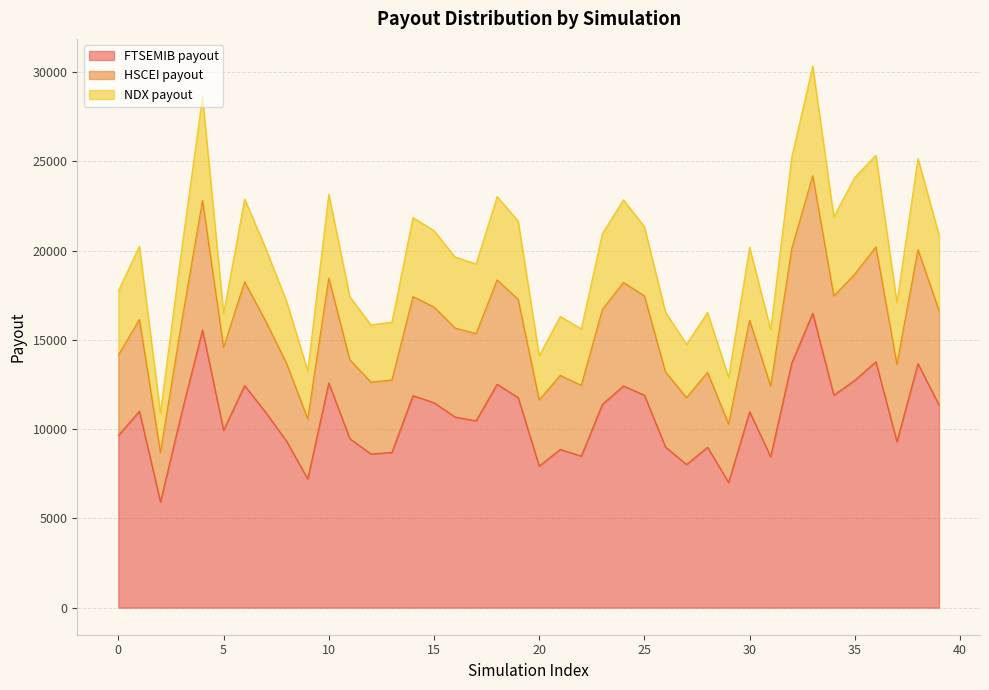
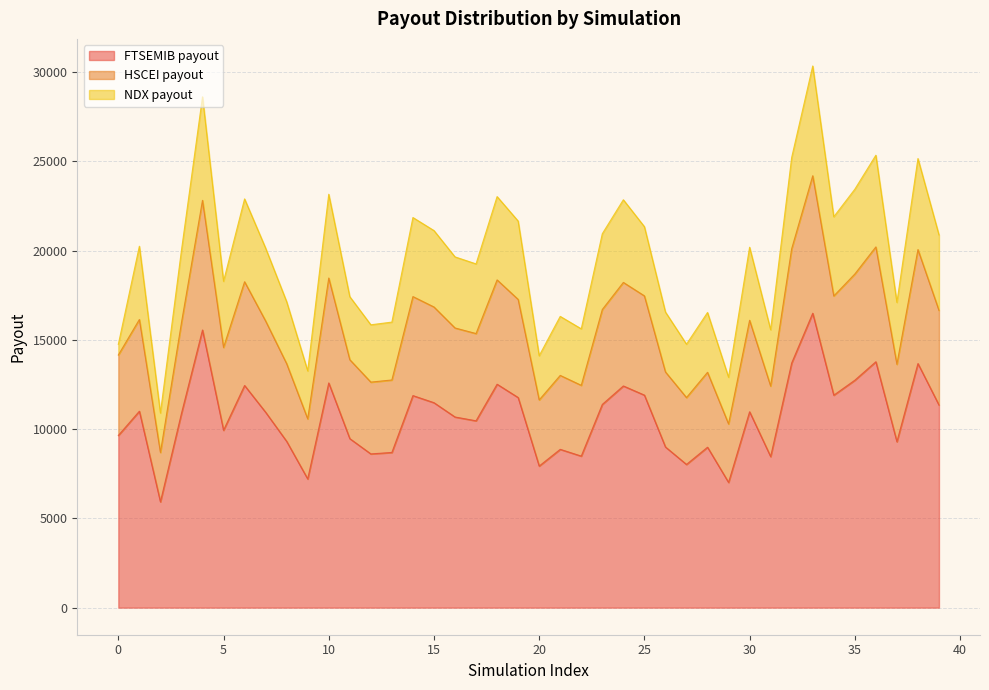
NDX payout, 0: 3600 -> 600
NDX payout, 5: 1900 -> 3700
NDX payout, 35: 5400 -> 4800
